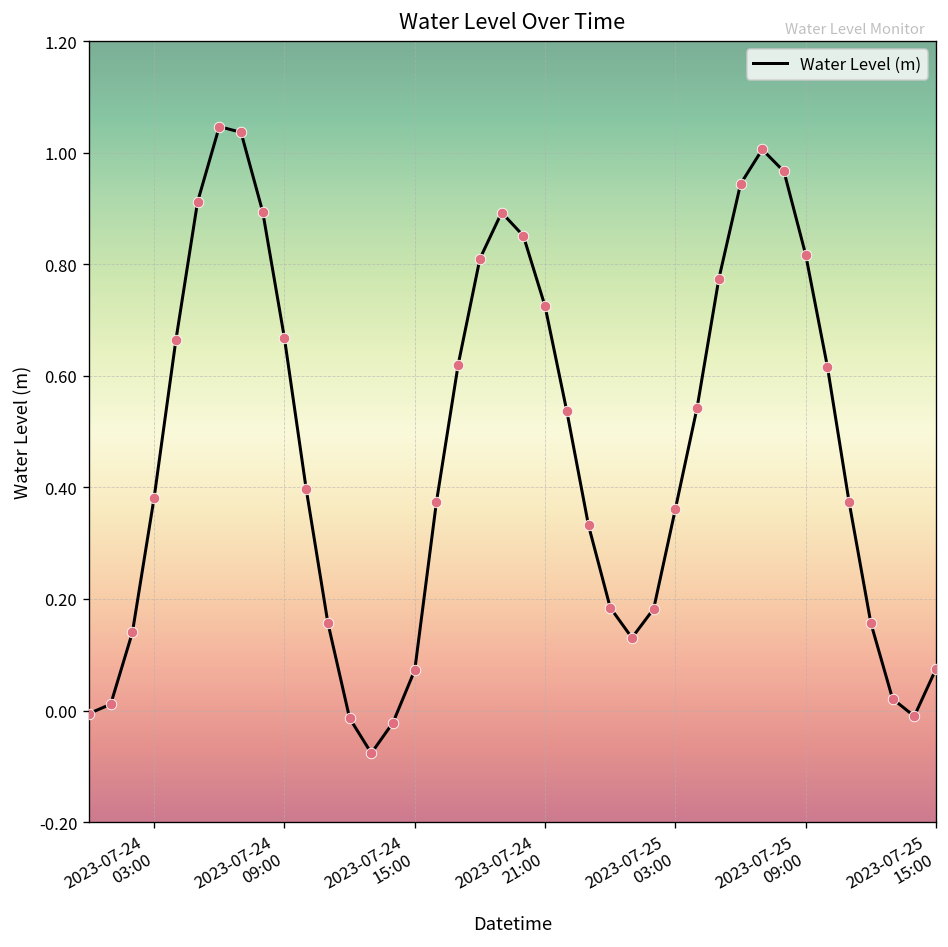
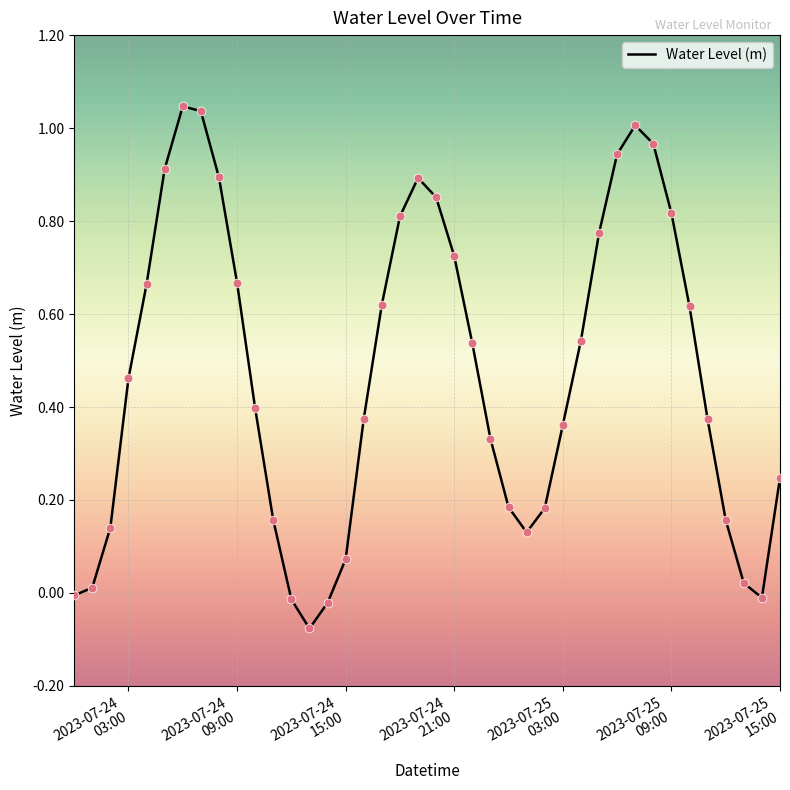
2023-07-24 03:00: 0.38 -> 0.46
2023-07-25 15:00: 0.07 -> 0.25
